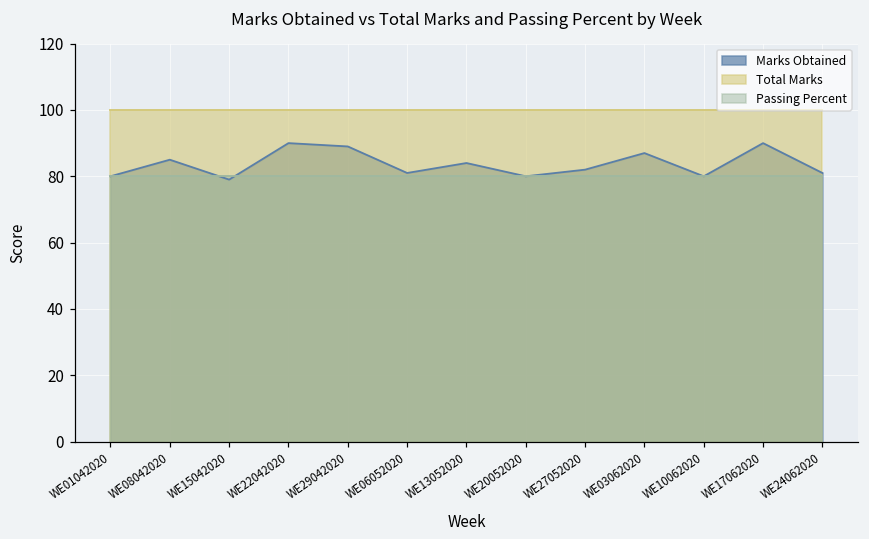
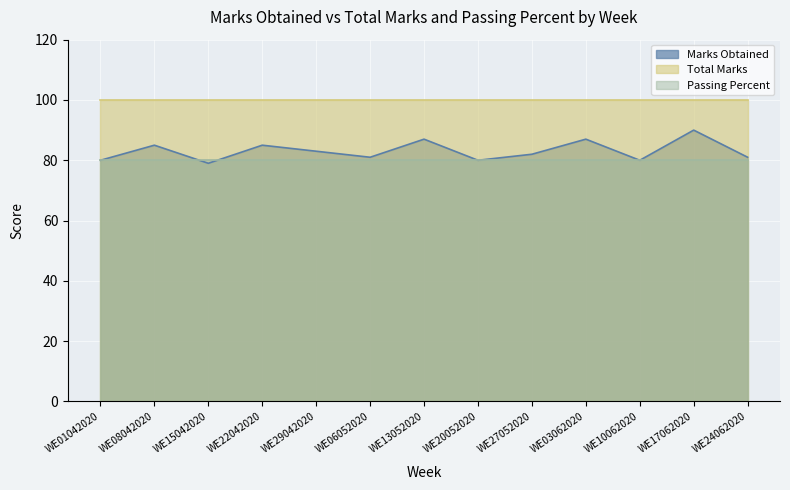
Marks Obtained, WE22042020: 90 -> 85
Marks Obtained, WE29042020: 89 -> 83
Marks Obtained, WE13052020: 84 -> 87
